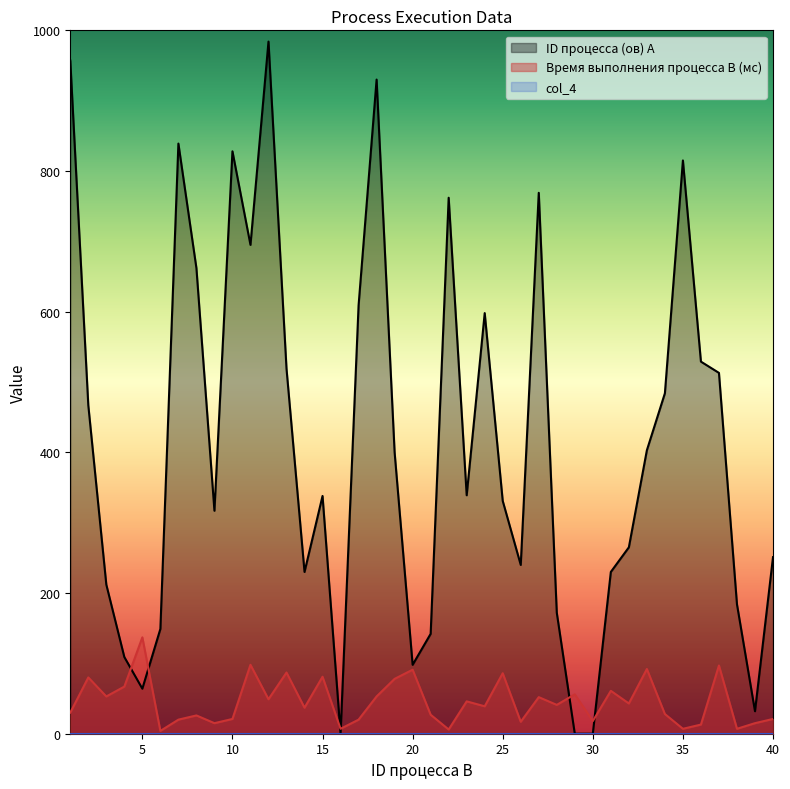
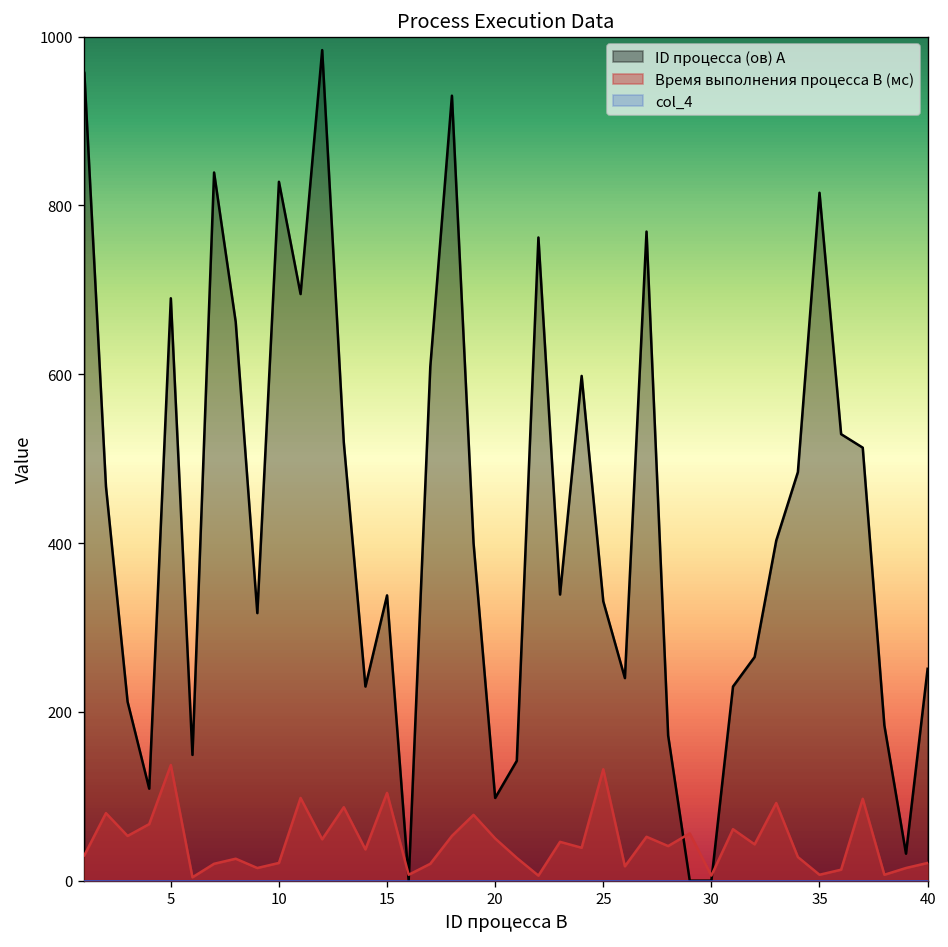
ID процесса (ов) A, 5: 60 -> 690
Время выполнения процесса B (мс), 15: 80 -> 100
Время выполнения процесса B (мс), 20: 90 -> 50
Время выполнения процесса B (мс), 25: 90 -> 130
Время выполнения процесса B (мс), 30: 20 -> 10
